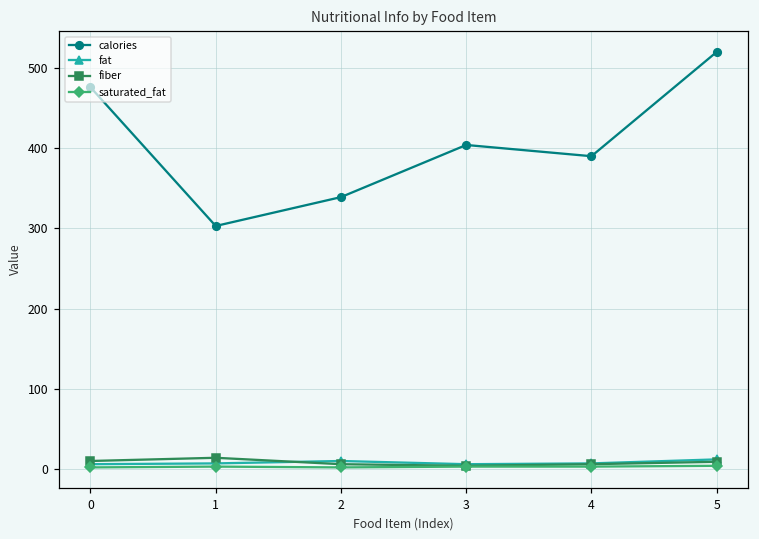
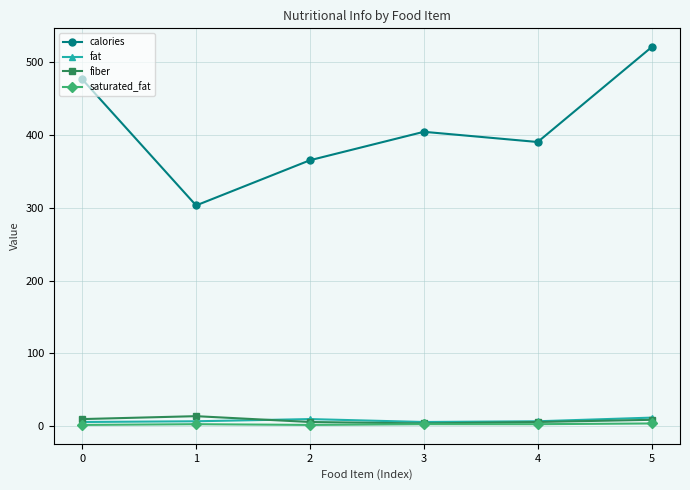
calories, 2: 340 -> 370
